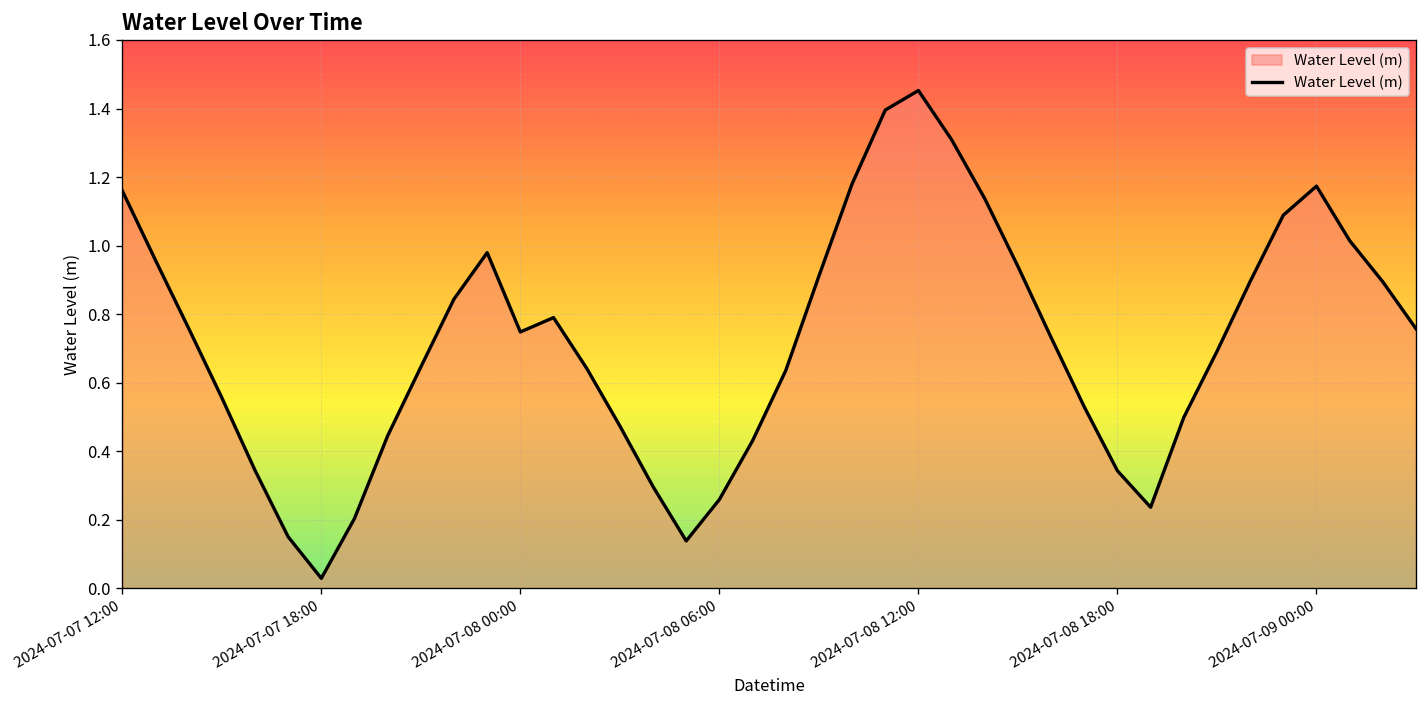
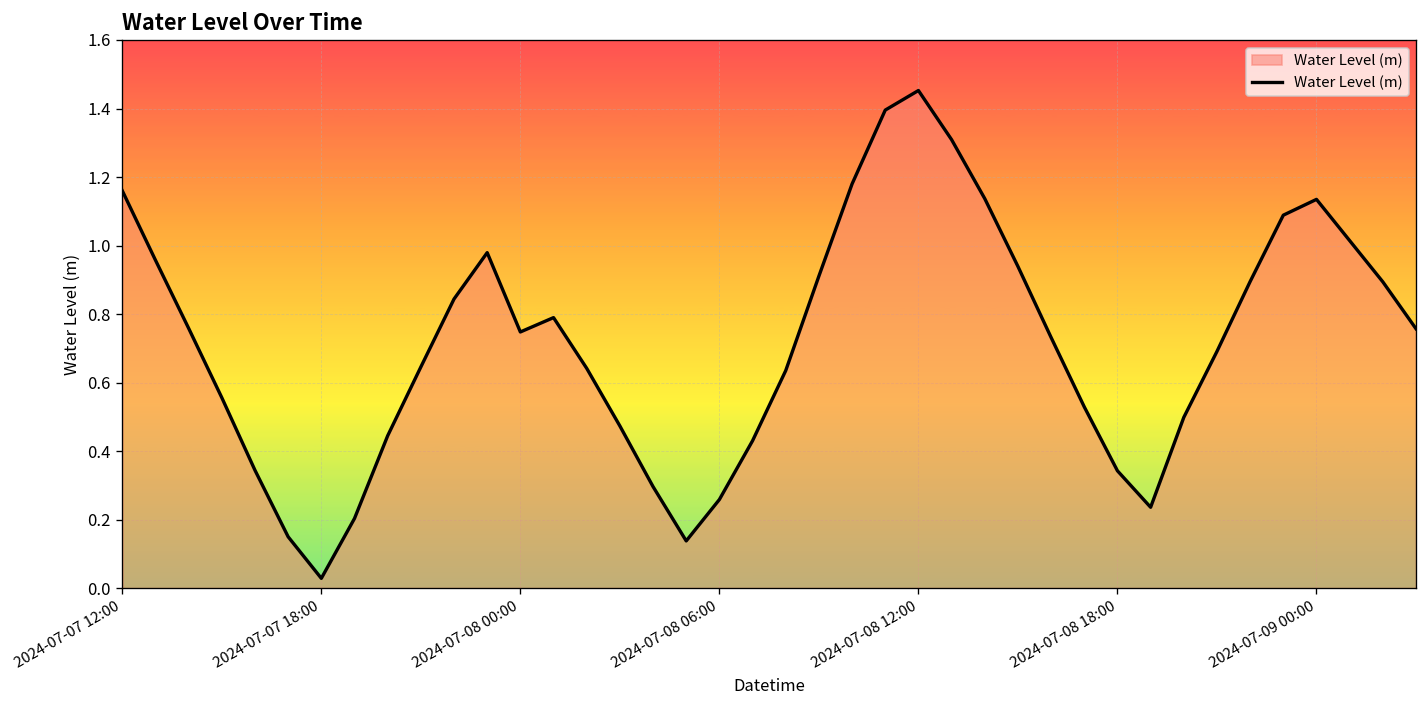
2024-07-09 00:00: 1.17 -> 1.13
